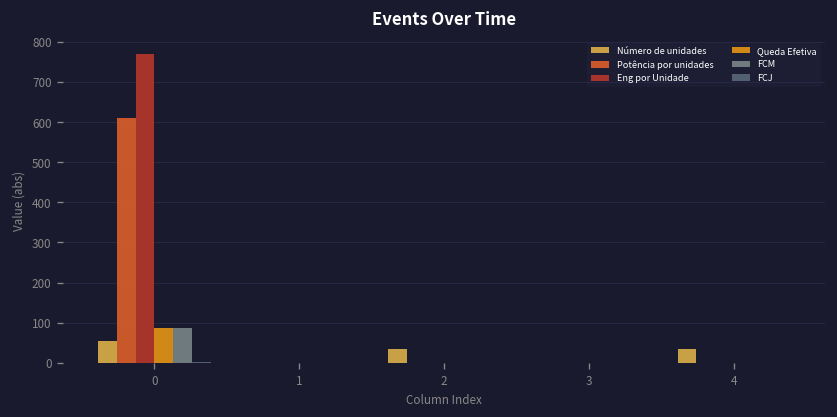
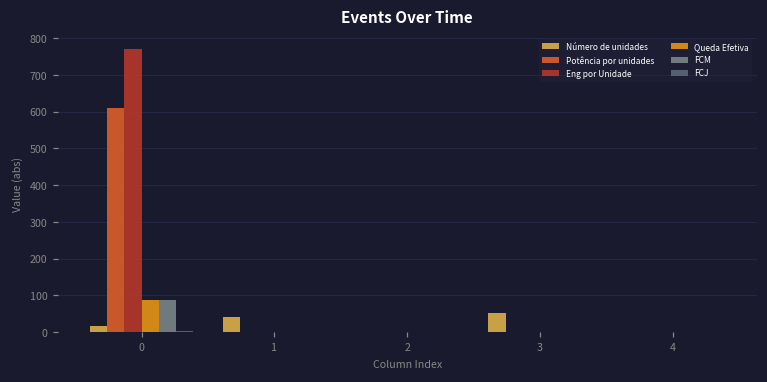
Número de unidades, 0: 50 -> 20
Número de unidades, 1: 0 -> 40
Número de unidades, 2: 30 -> 0
Número de unidades, 3: 0 -> 50
Número de unidades, 4: 30 -> 0
